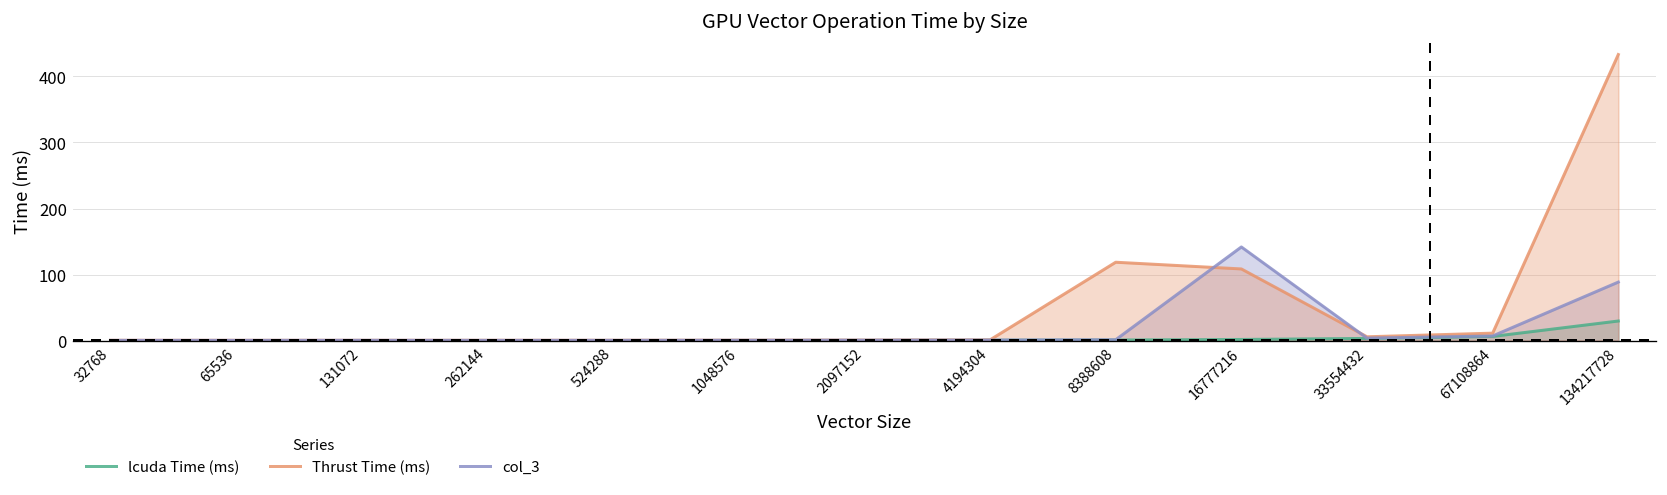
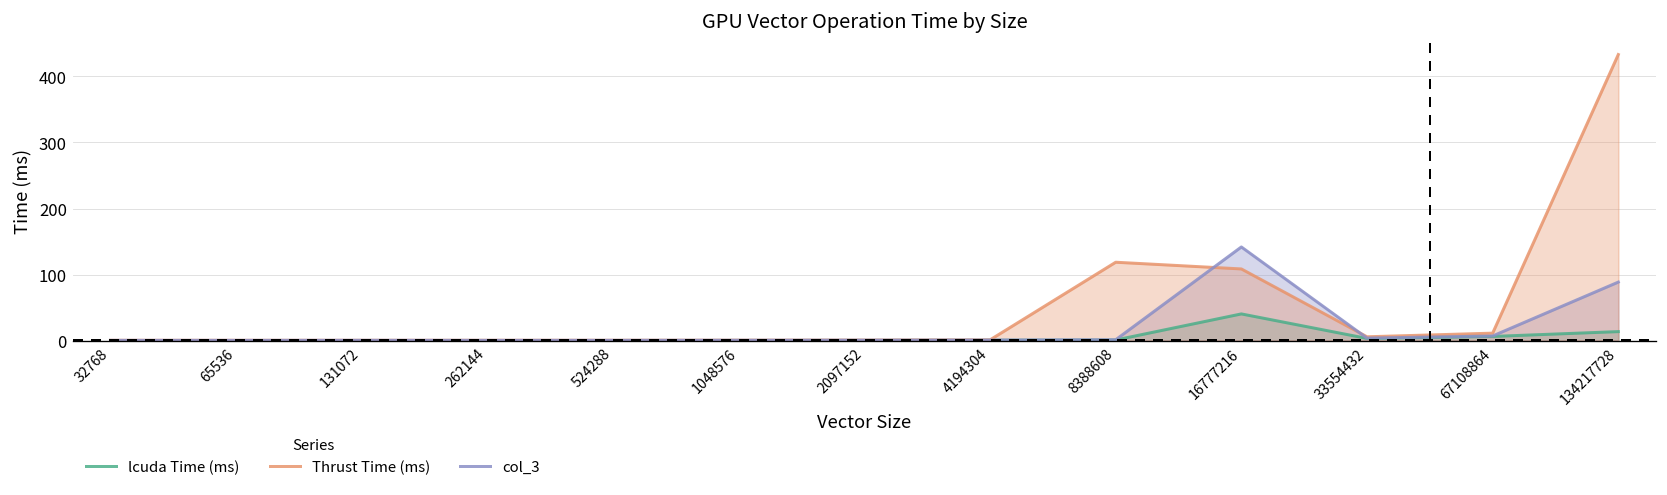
lcuda Time (ms), 16777216: 0 -> 40
lcuda Time (ms), 134217728: 30 -> 10
